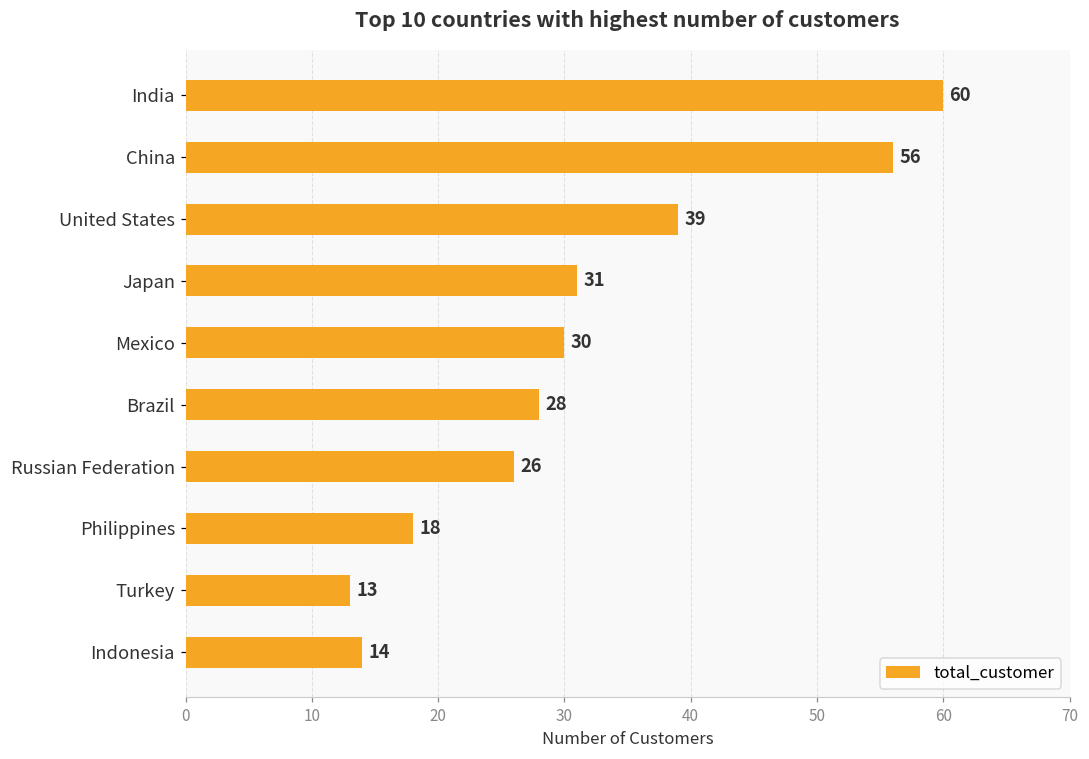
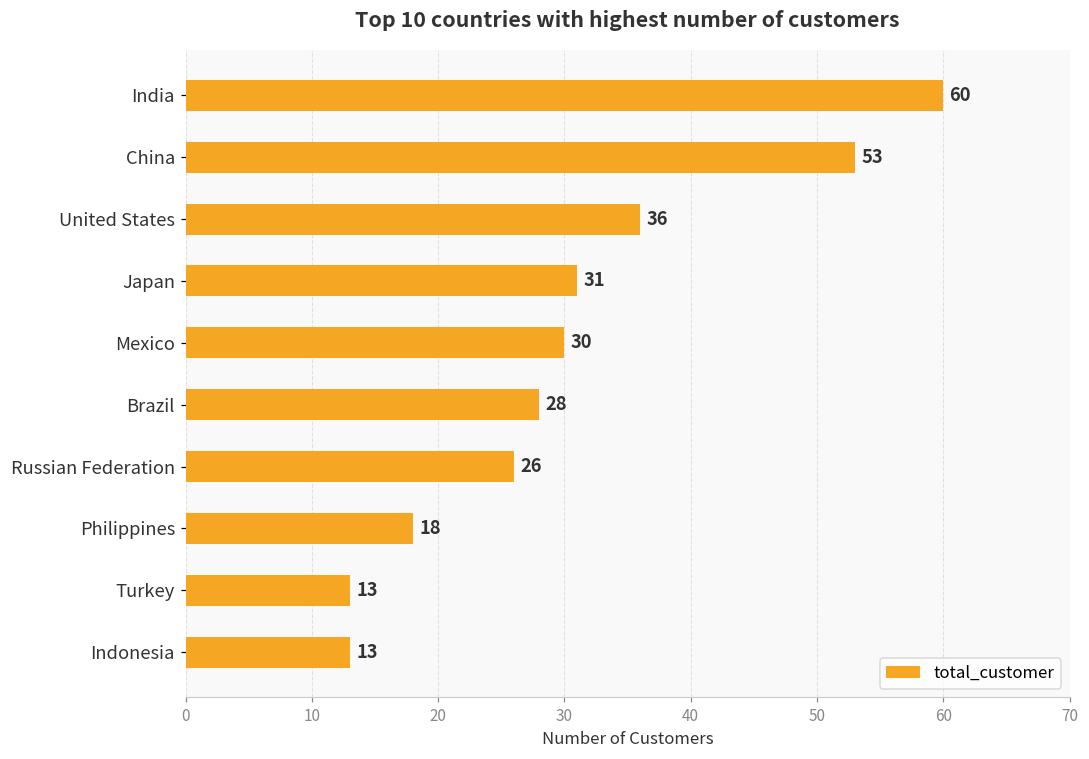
China: 56 -> 53
United States: 39 -> 36
Indonesia: 14 -> 13
